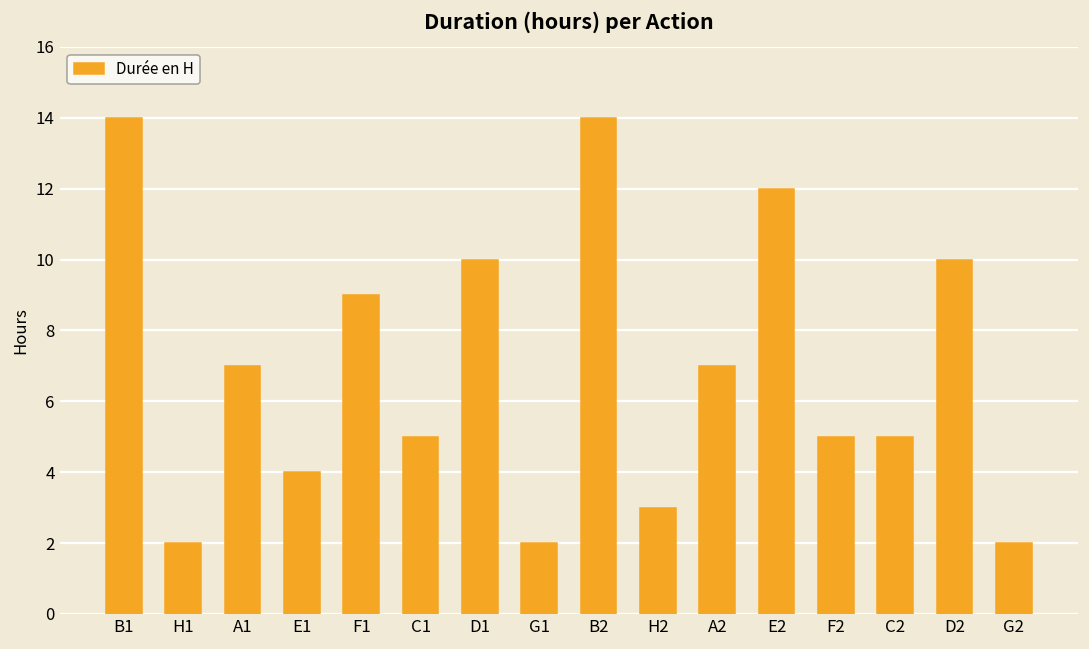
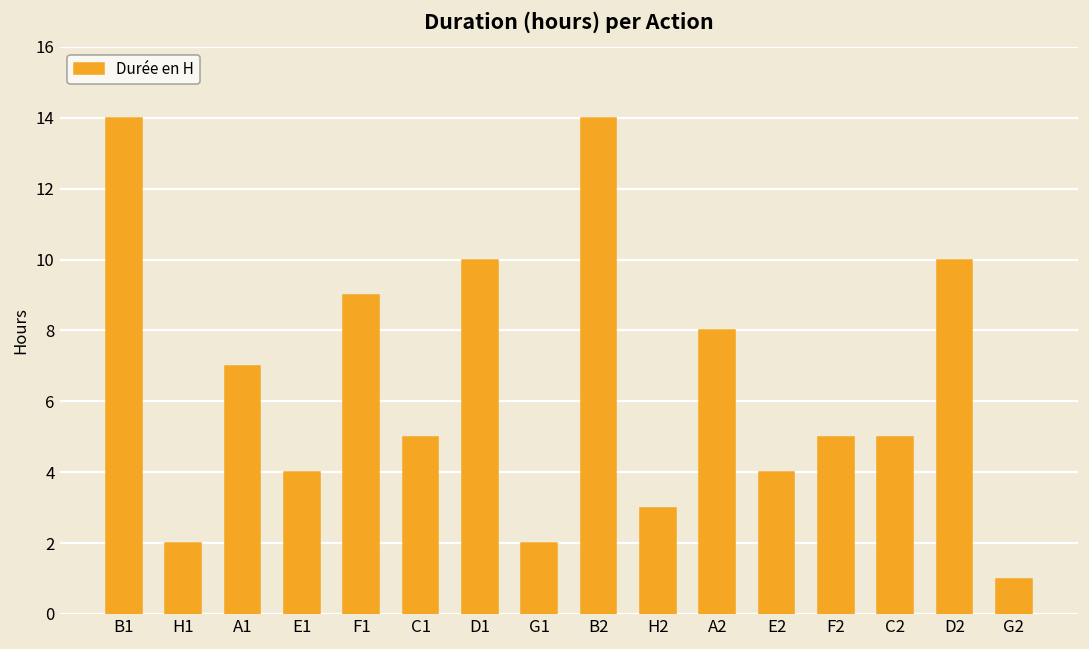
A2: 7 -> 8
E2: 12 -> 4
G2: 2 -> 1
